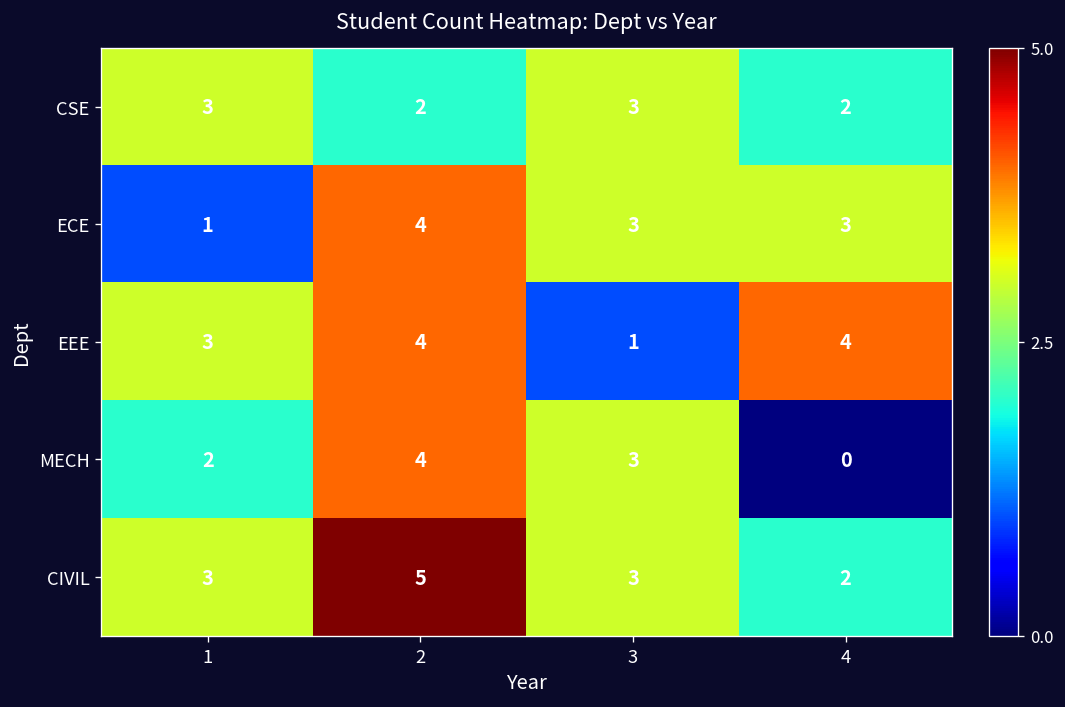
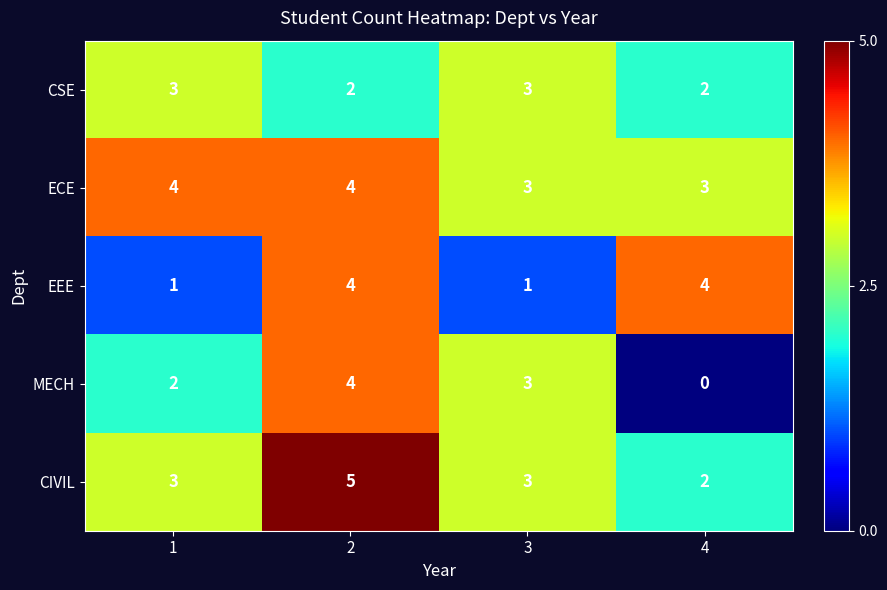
ECE, 1: 1 -> 4
EEE, 1: 3 -> 1
